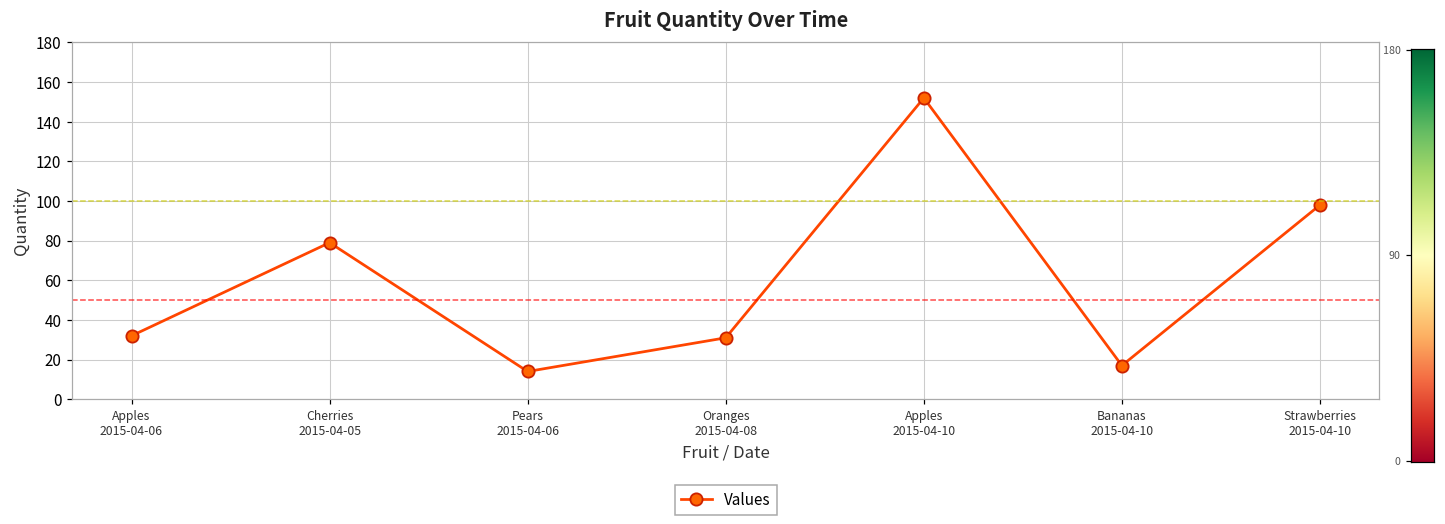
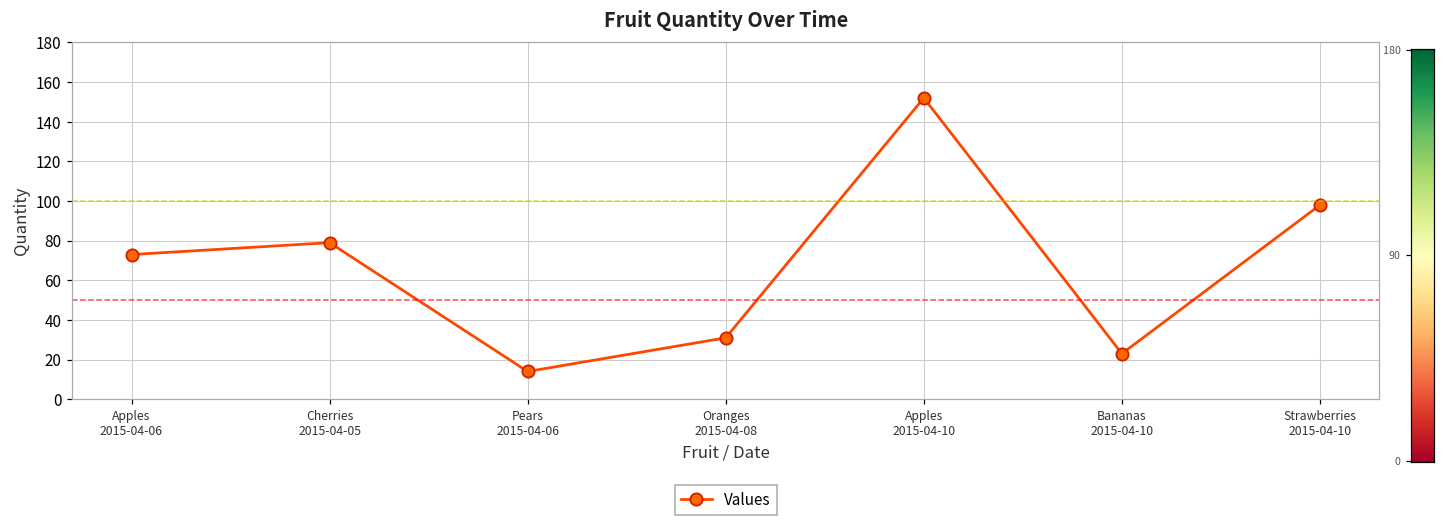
Apples 2015-04-06: 32 -> 73
Bananas 2015-04-10: 17 -> 23
